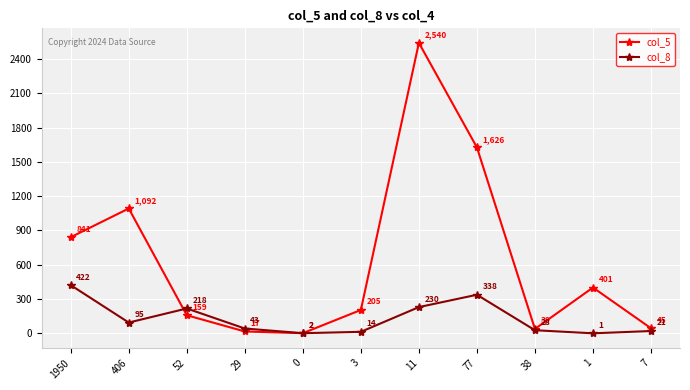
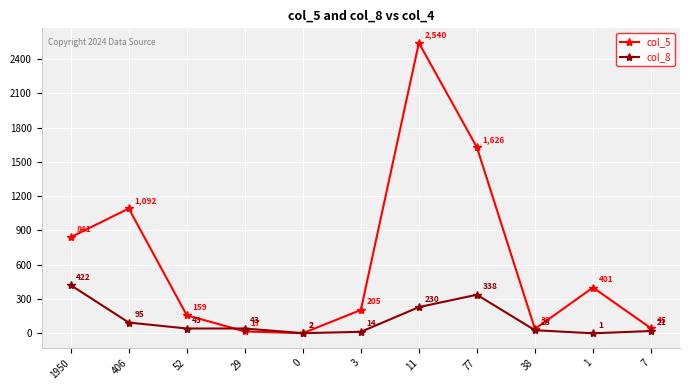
col_8, 52: 218 -> 43
